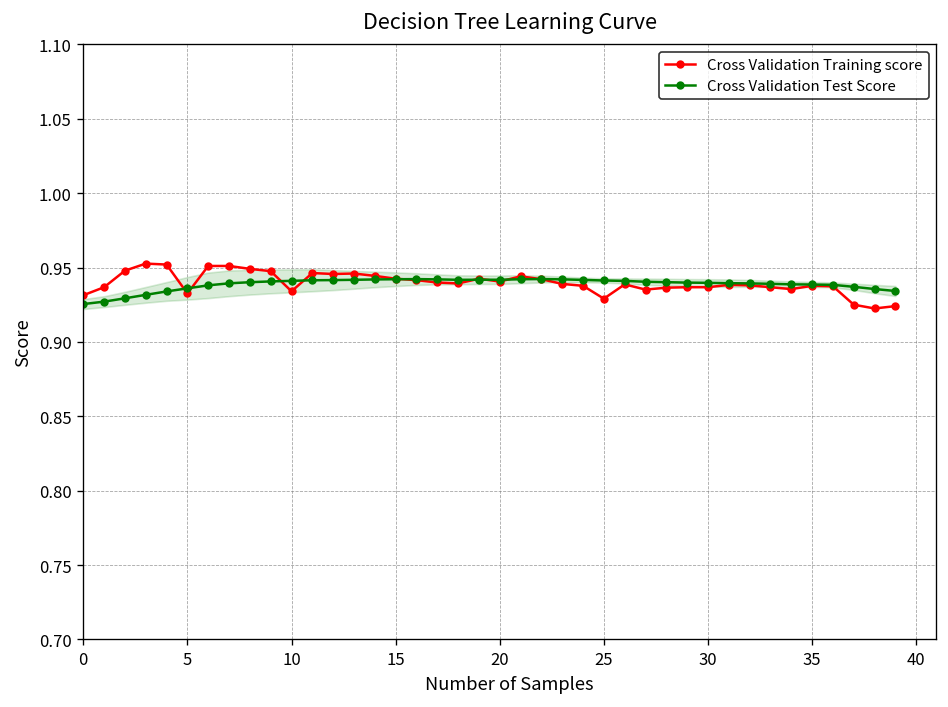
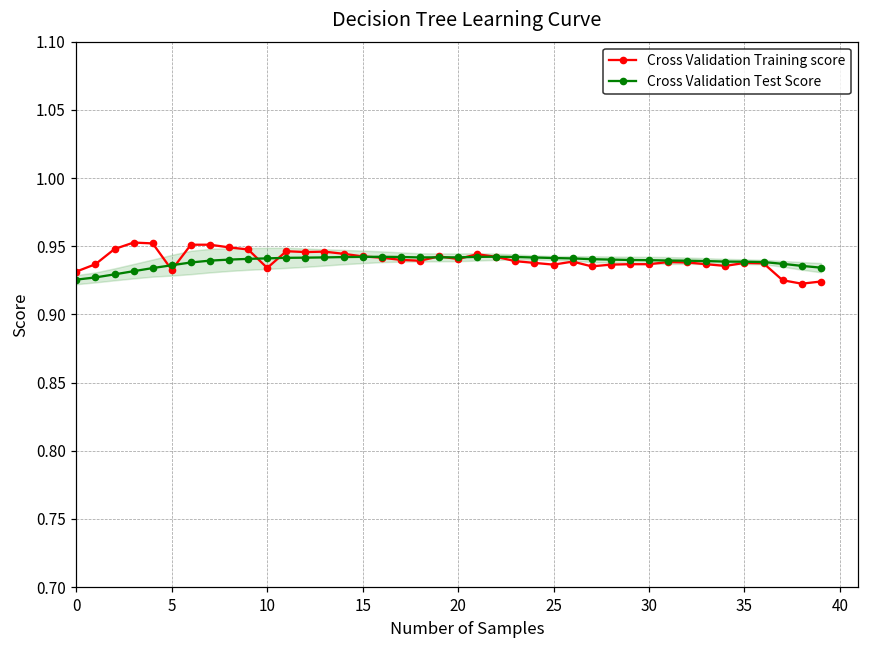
Cross Validation Training score, 25: 0.929 -> 0.936
